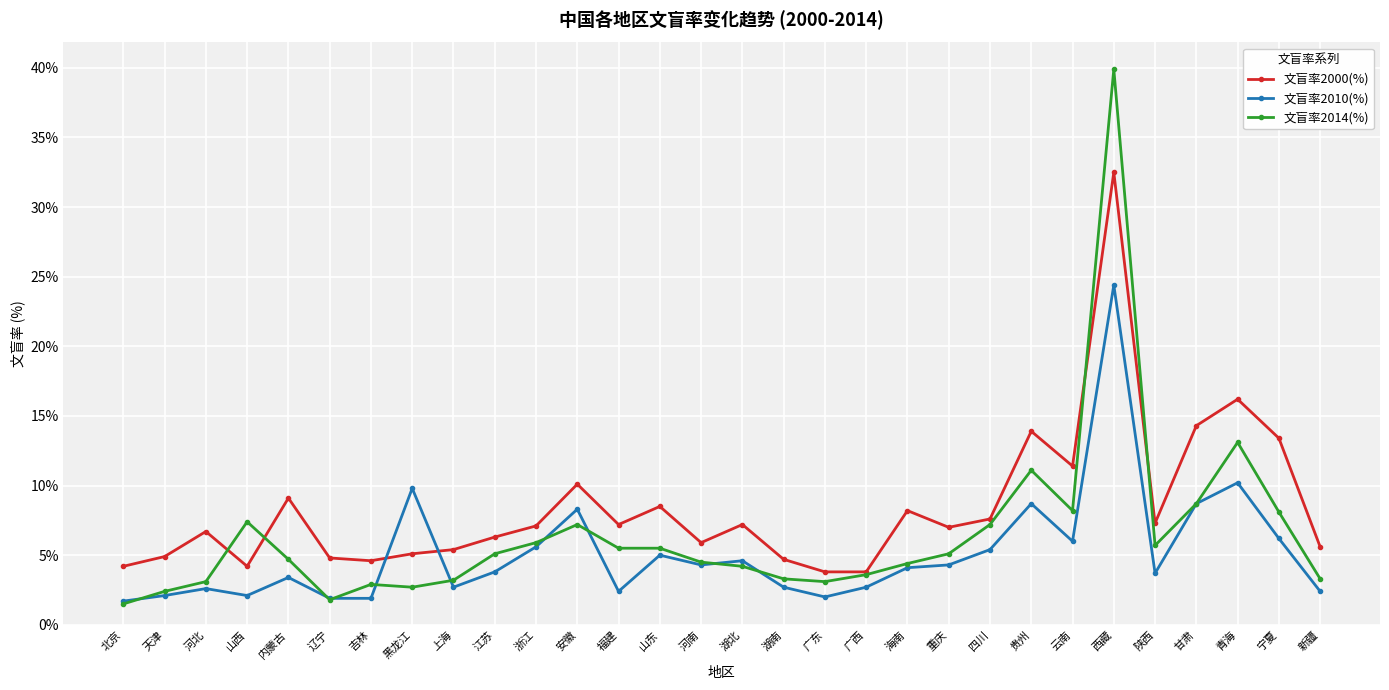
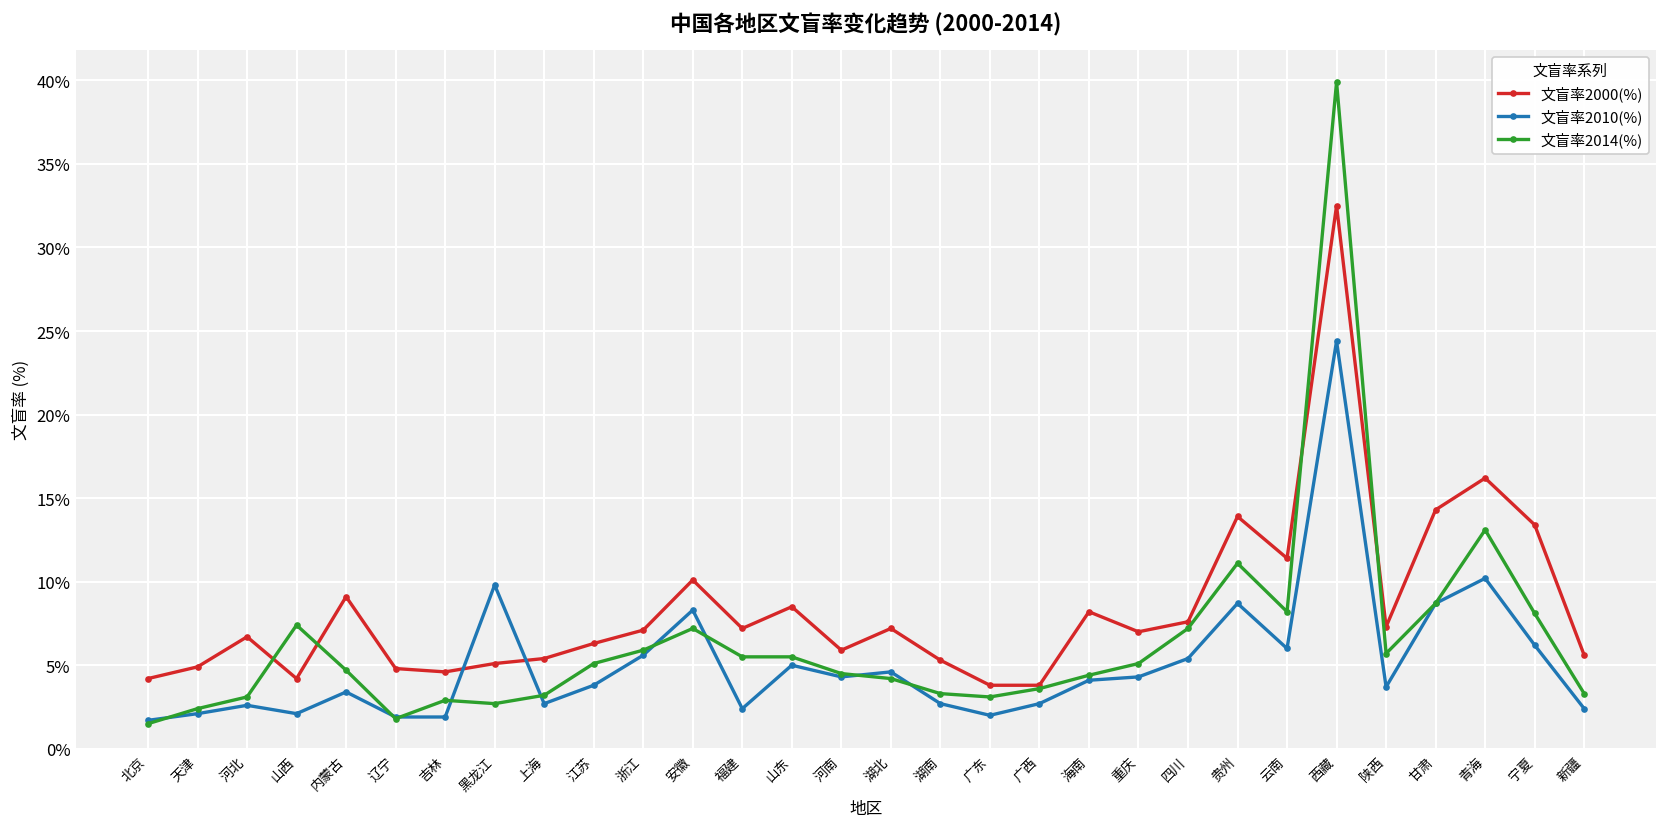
文盲率2000(%), 湖南: 4.7% -> 5.3%
